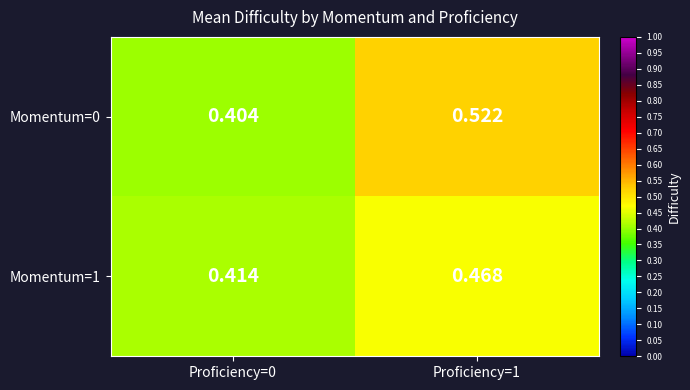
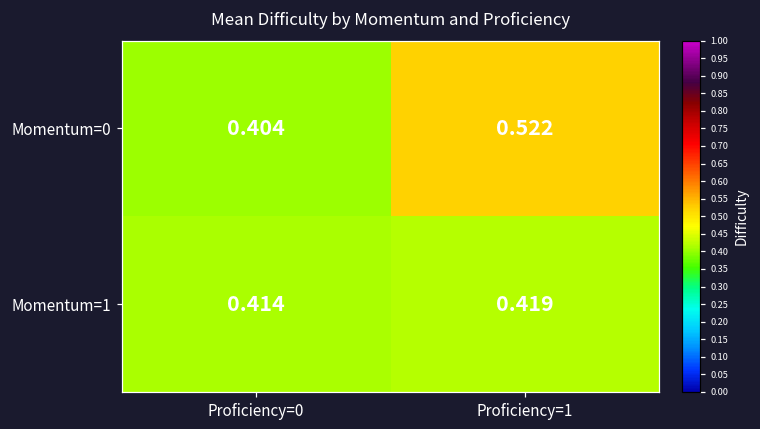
Momentum=1, Proficiency=1: 0.468 -> 0.419
